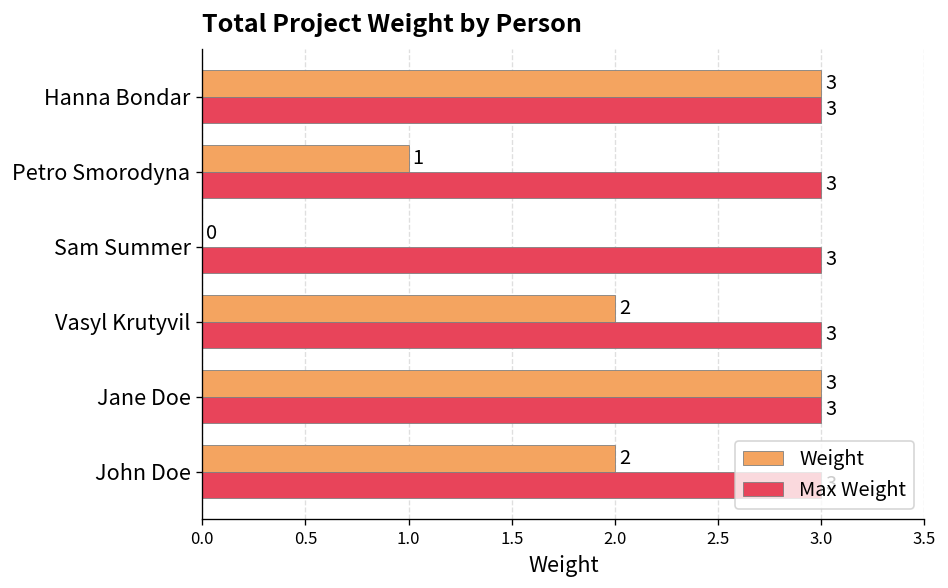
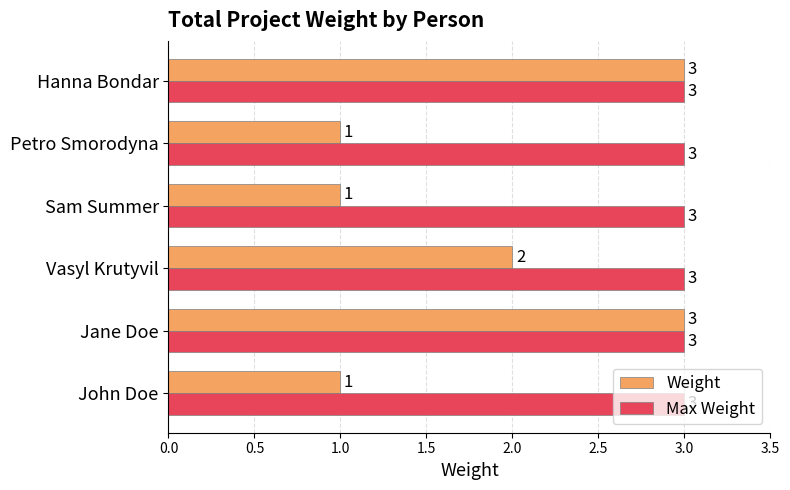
Weight, Sam Summer: 0 -> 1
Weight, John Doe: 2 -> 1
